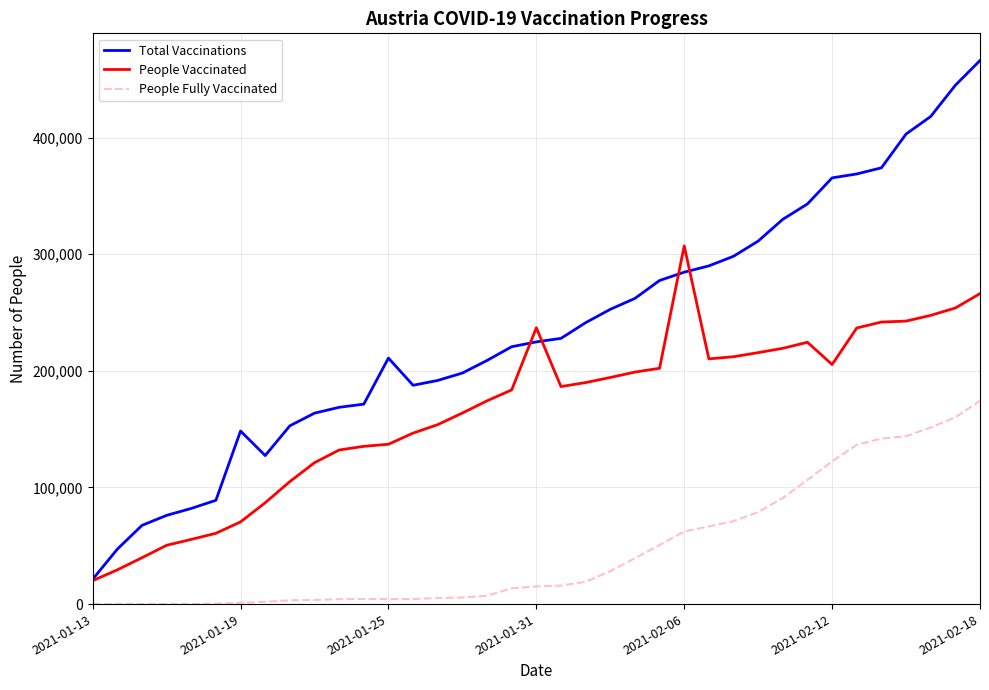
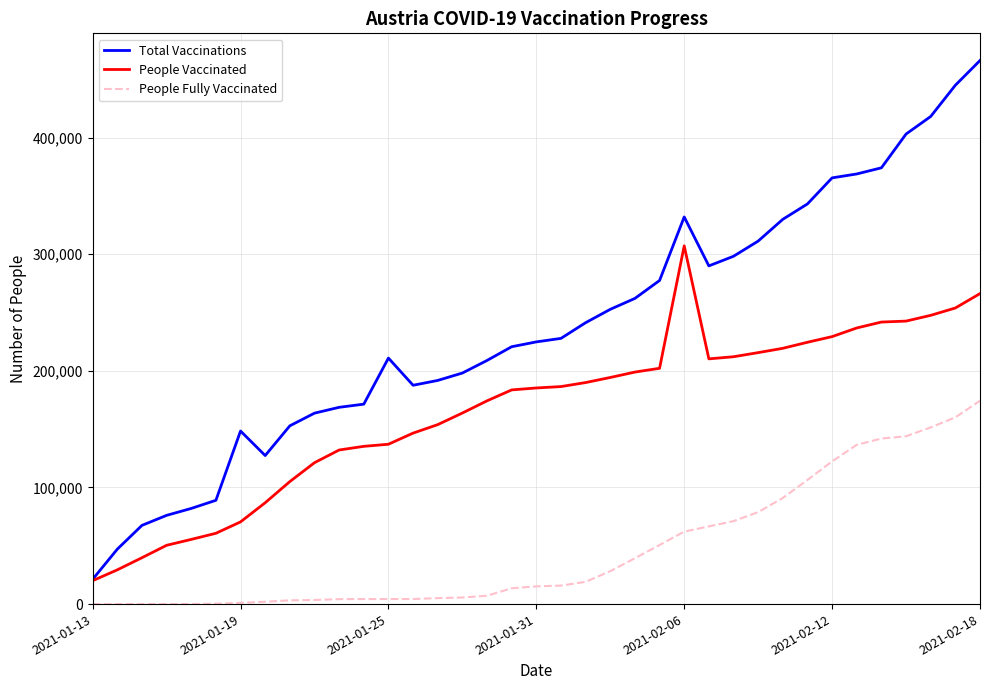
People Vaccinated, 2021-01-31: 237,000 -> 185,000
Total Vaccinations, 2021-02-06: 285,000 -> 332,000
People Vaccinated, 2021-02-12: 205,000 -> 229,000
